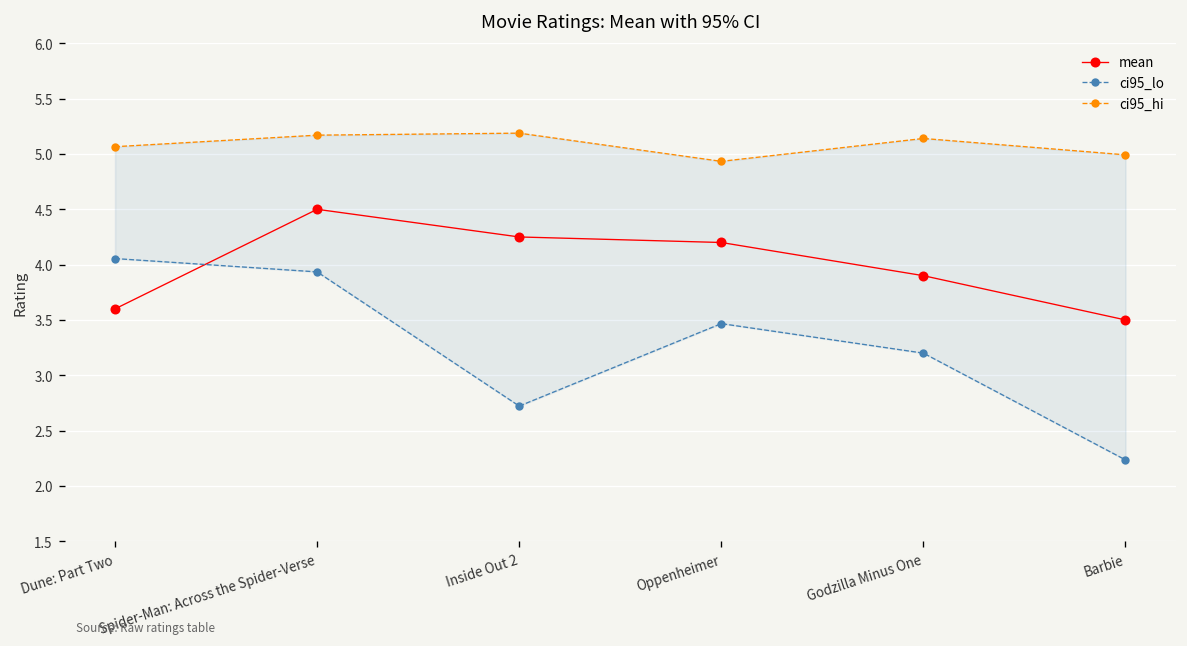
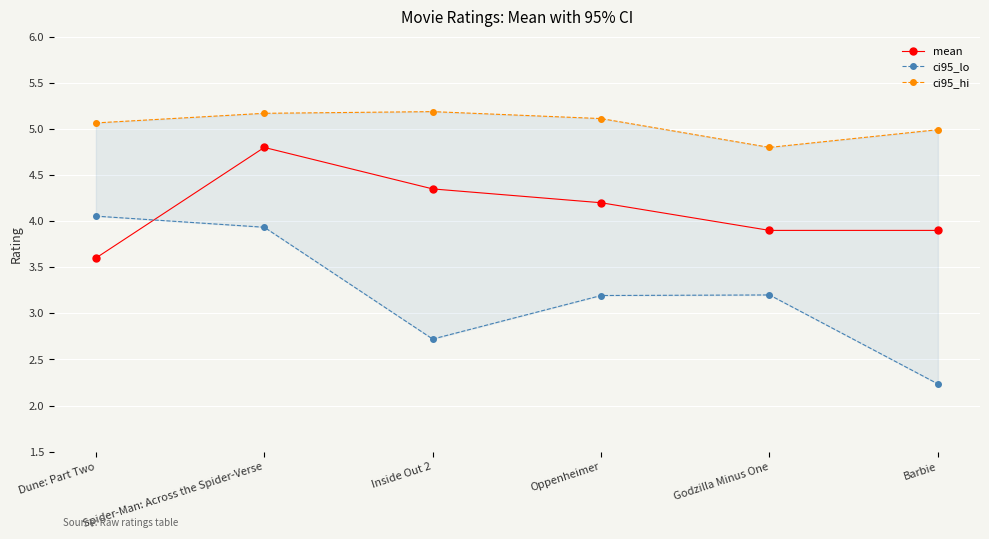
mean, Spider-Man: Across the Spider-Verse: 4.5 -> 4.8
mean, Inside Out 2: 4.3 -> 4.4
ci95_lo, Oppenheimer: 3.5 -> 3.2
ci95_hi, Oppenheimer: 4.9 -> 5.1
ci95_hi, Godzilla Minus One: 5.1 -> 4.8
mean, Barbie: 3.5 -> 3.9
